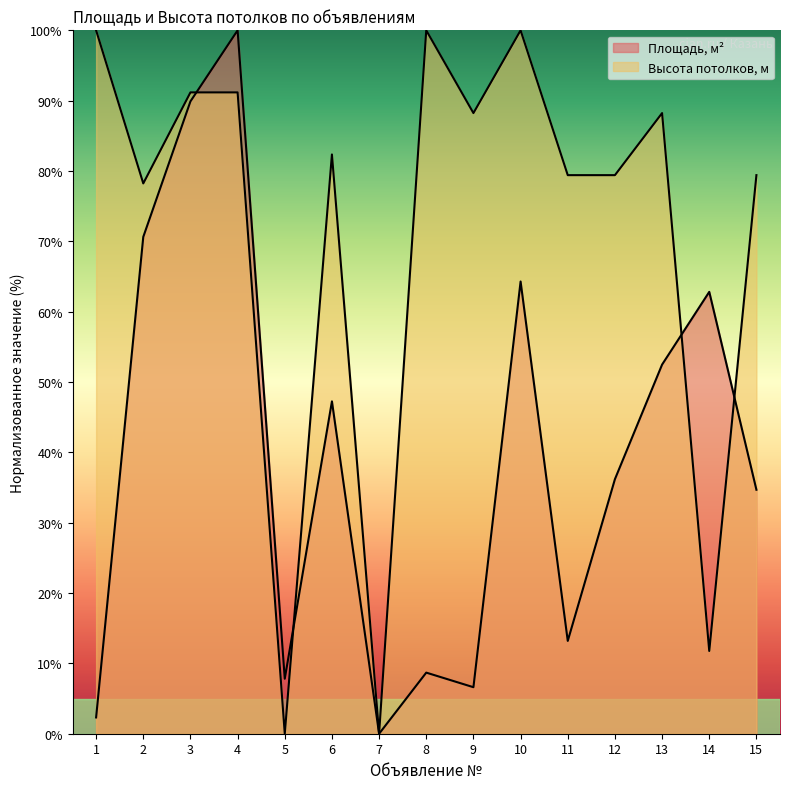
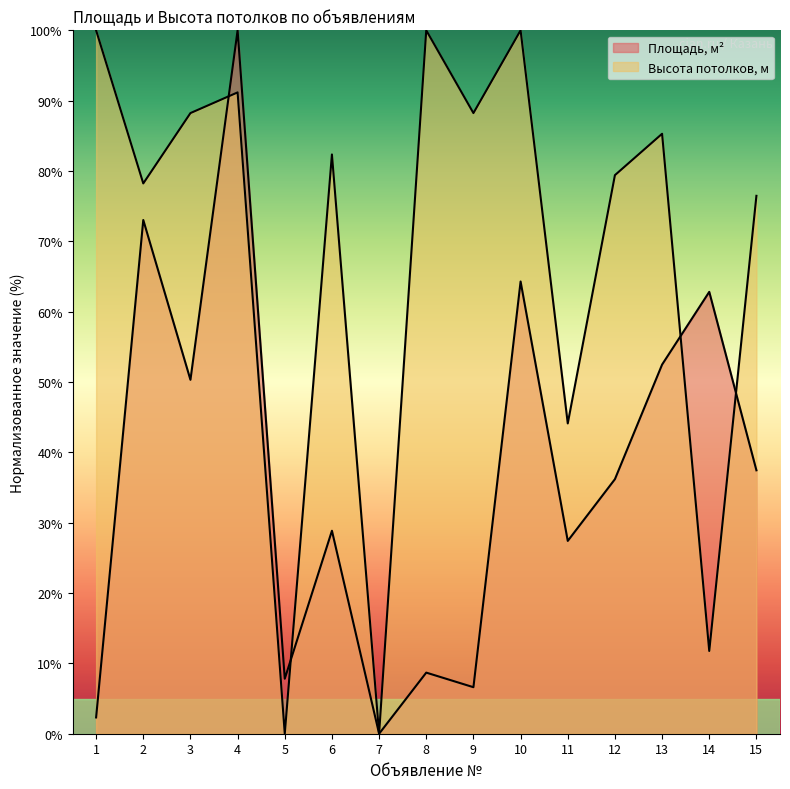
Площадь, м², 2: 71% -> 73%
Площадь, м², 3: 90% -> 50%
Высота потолков, м, 3: 91% -> 88%
Площадь, м², 6: 47% -> 29%
Площадь, м², 11: 13% -> 27%
Высота потолков, м, 11: 79% -> 44%
Высота потолков, м, 13: 88% -> 85%
Площадь, м², 15: 35% -> 37%
Высота потолков, м, 15: 79% -> 76%
